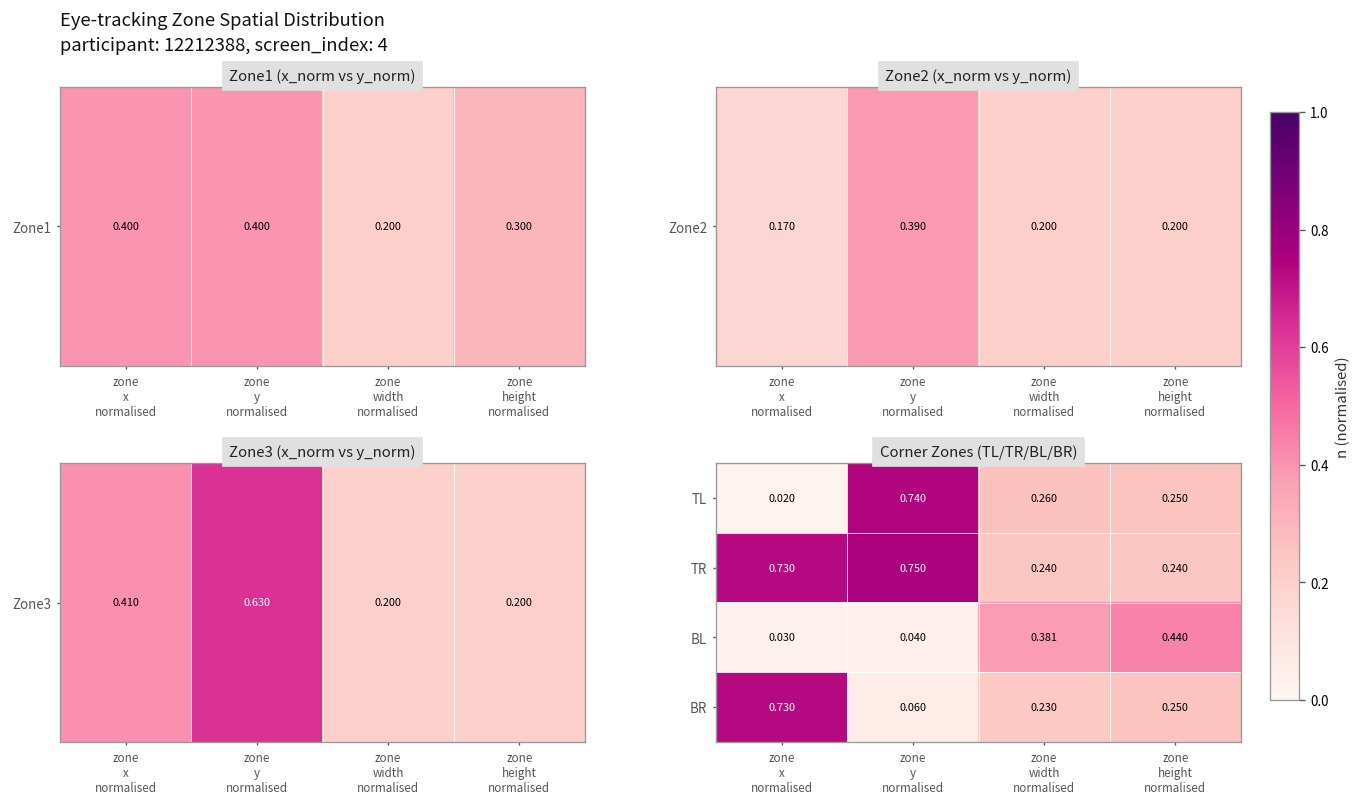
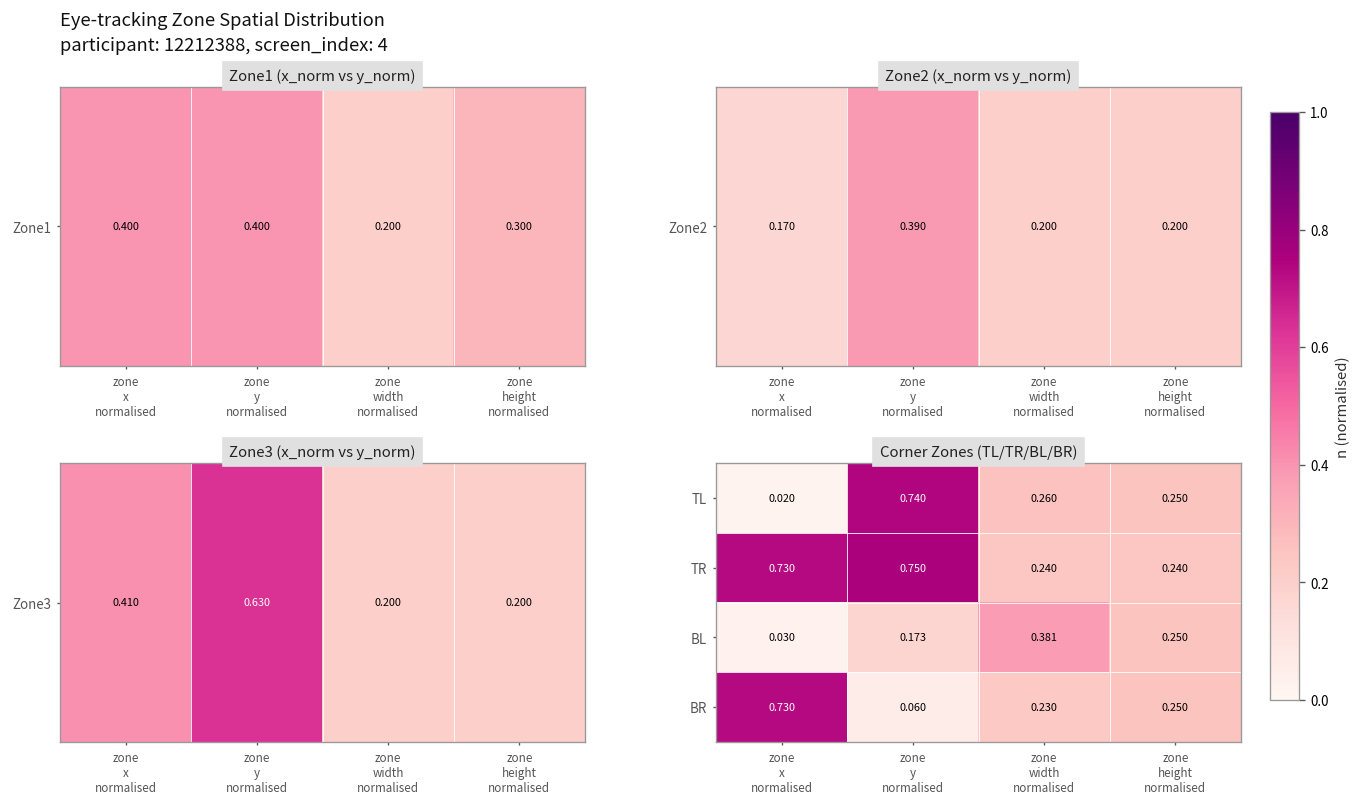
Corner Zones (TL/TR/BL/BR), BL, zone y normalised: 0.040 -> 0.173
Corner Zones (TL/TR/BL/BR), BL, zone height normalised: 0.440 -> 0.250
